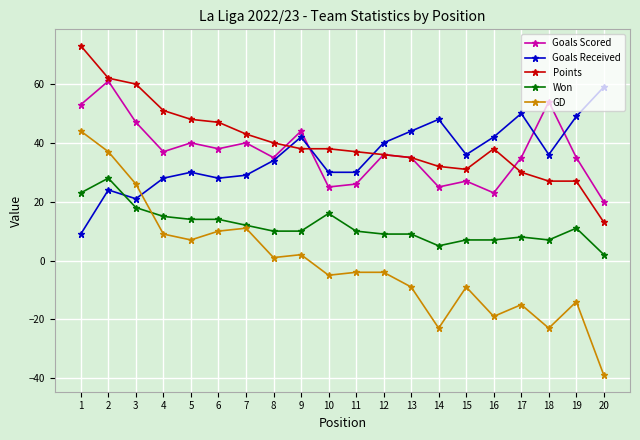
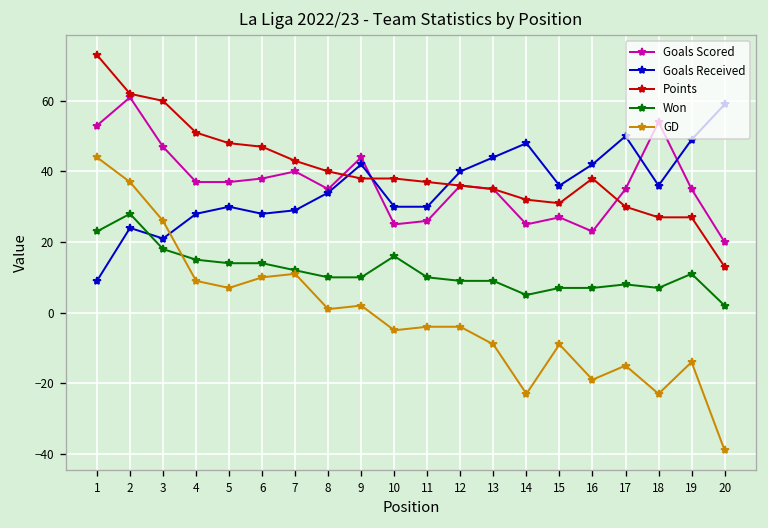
Goals Scored, 5: 40 -> 37
